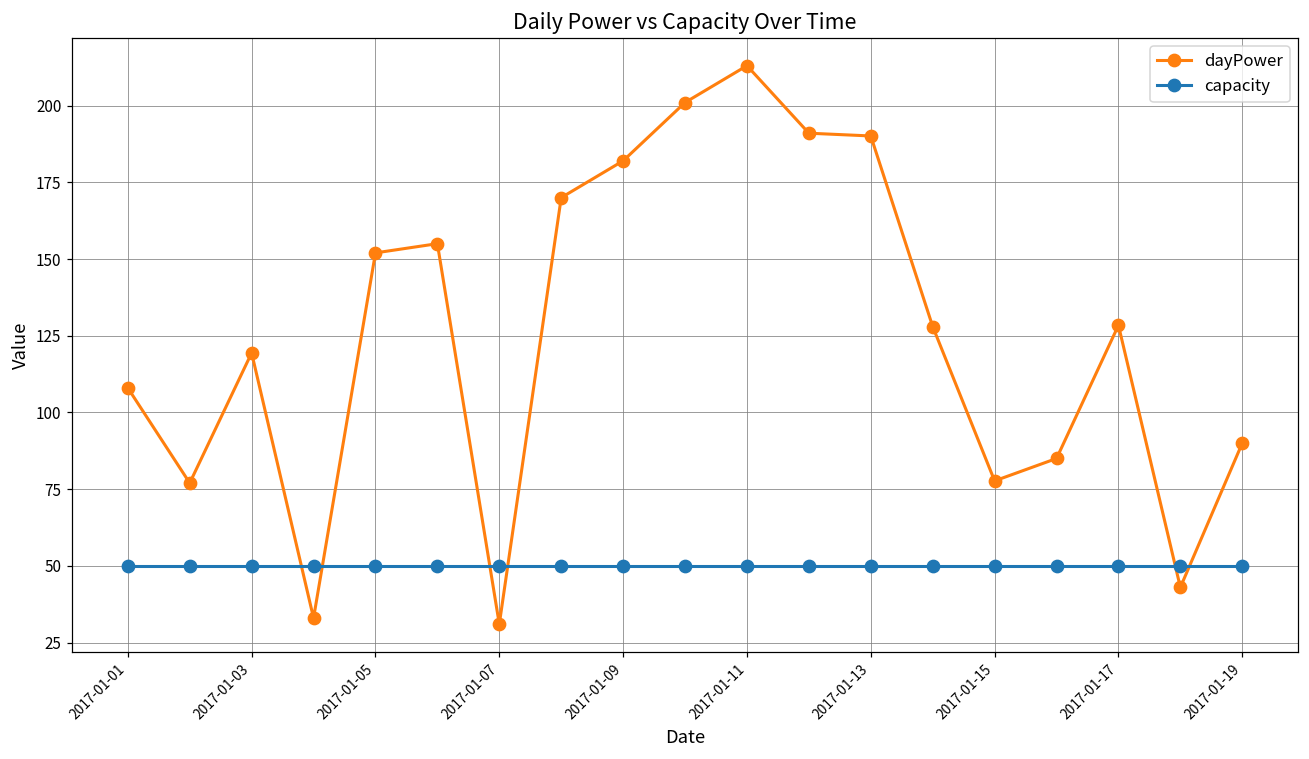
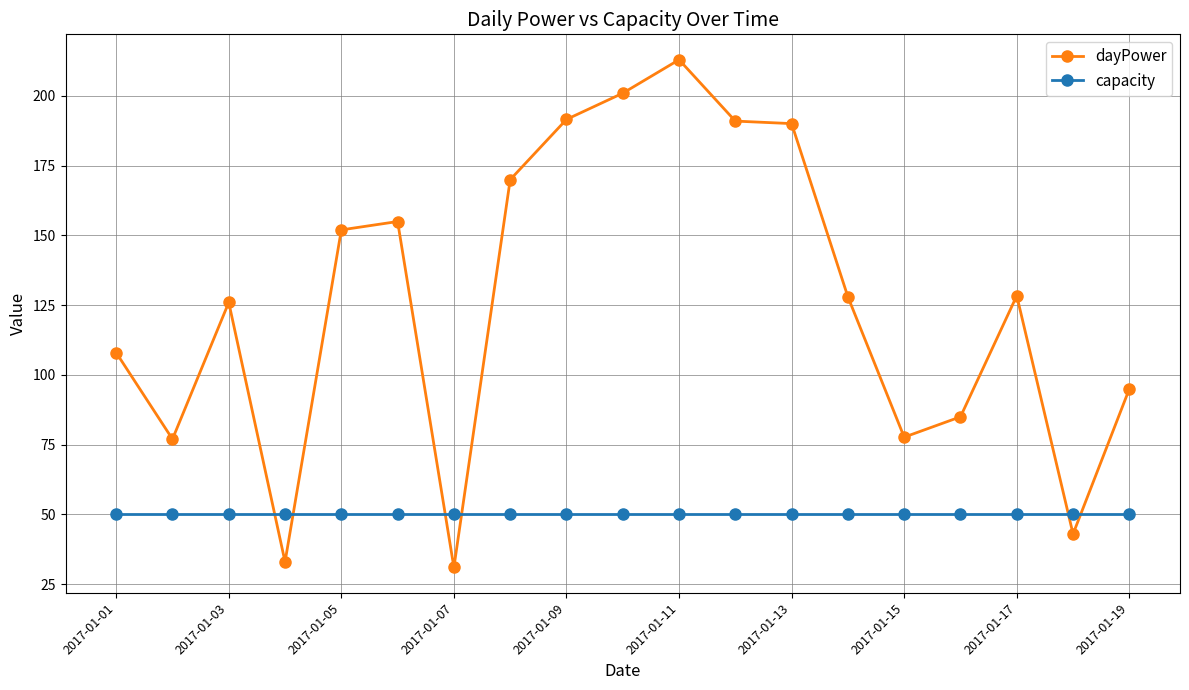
dayPower, 2017-01-03: 119 -> 126
dayPower, 2017-01-09: 182 -> 192
dayPower, 2017-01-19: 90 -> 95
